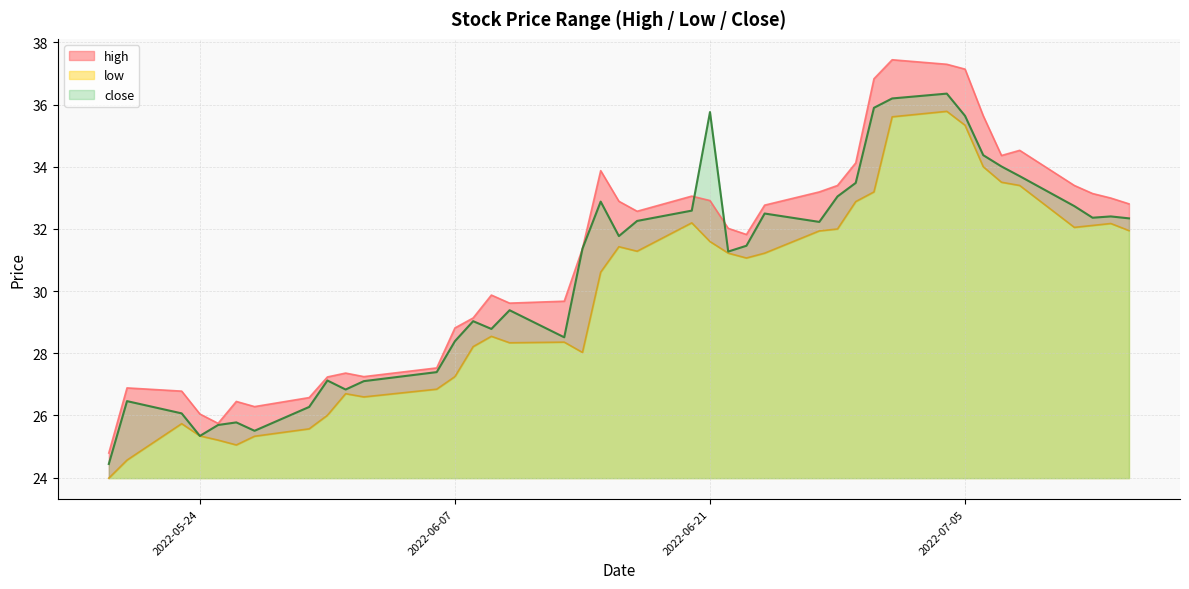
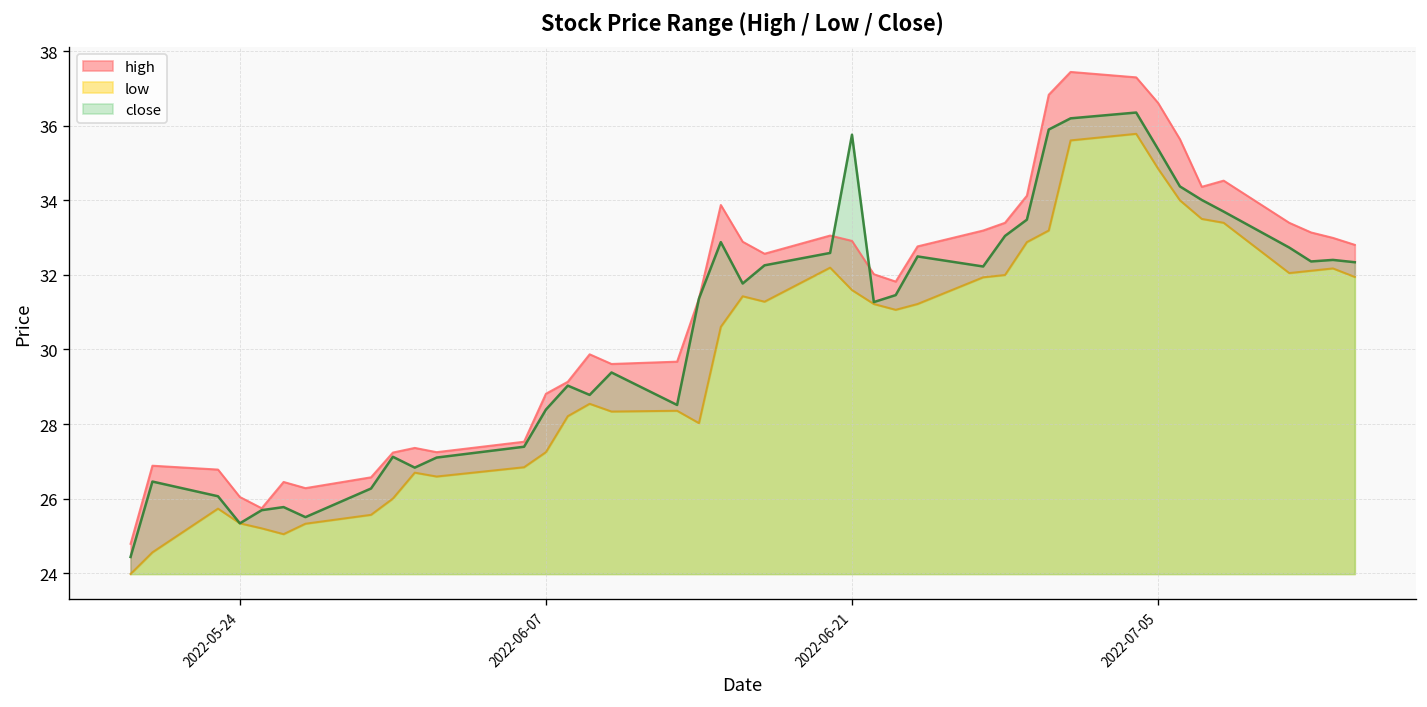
high, 2022-07-05: 37.1 -> 36.6
low, 2022-07-05: 35.3 -> 34.8
close, 2022-07-05: 35.6 -> 35.4
